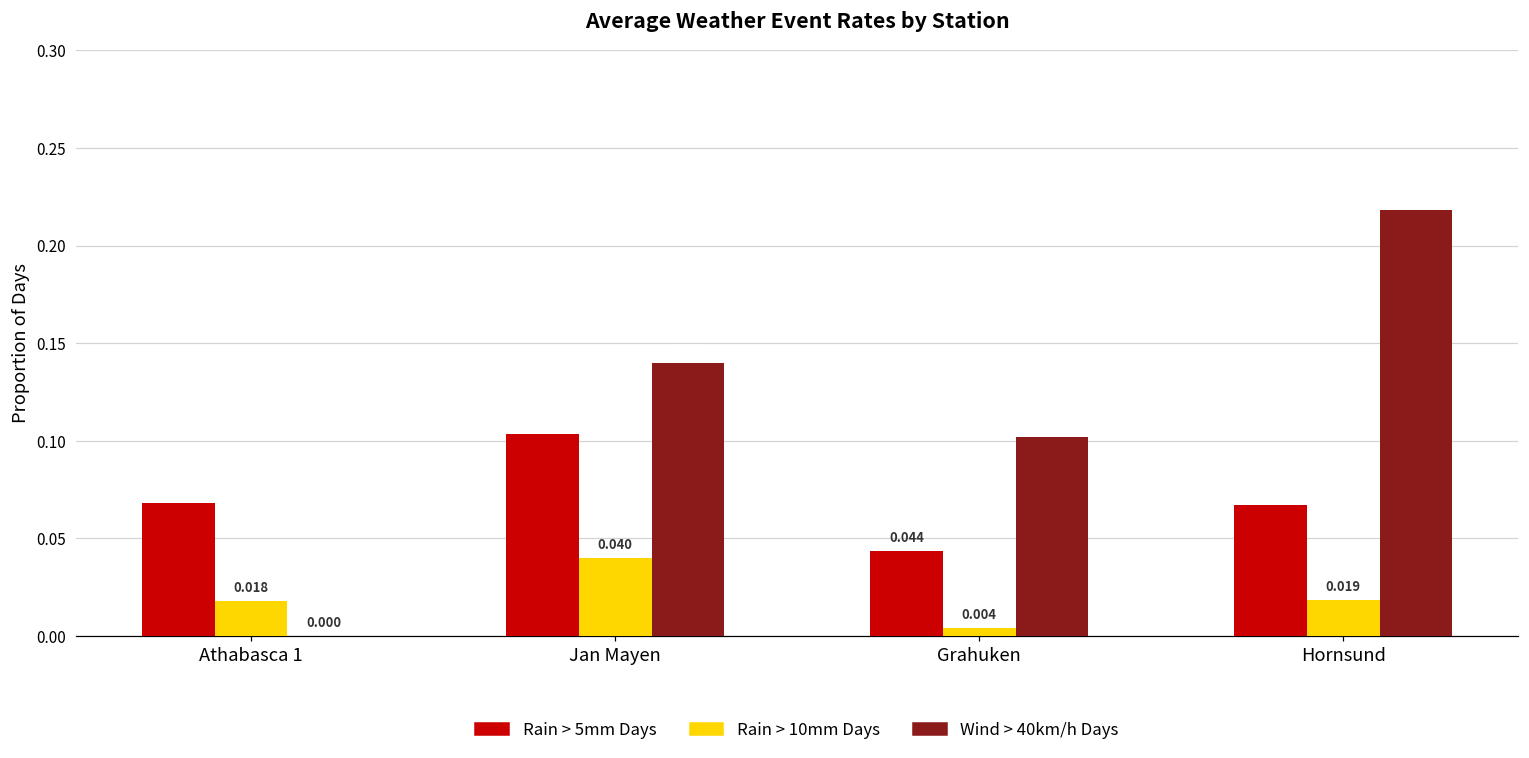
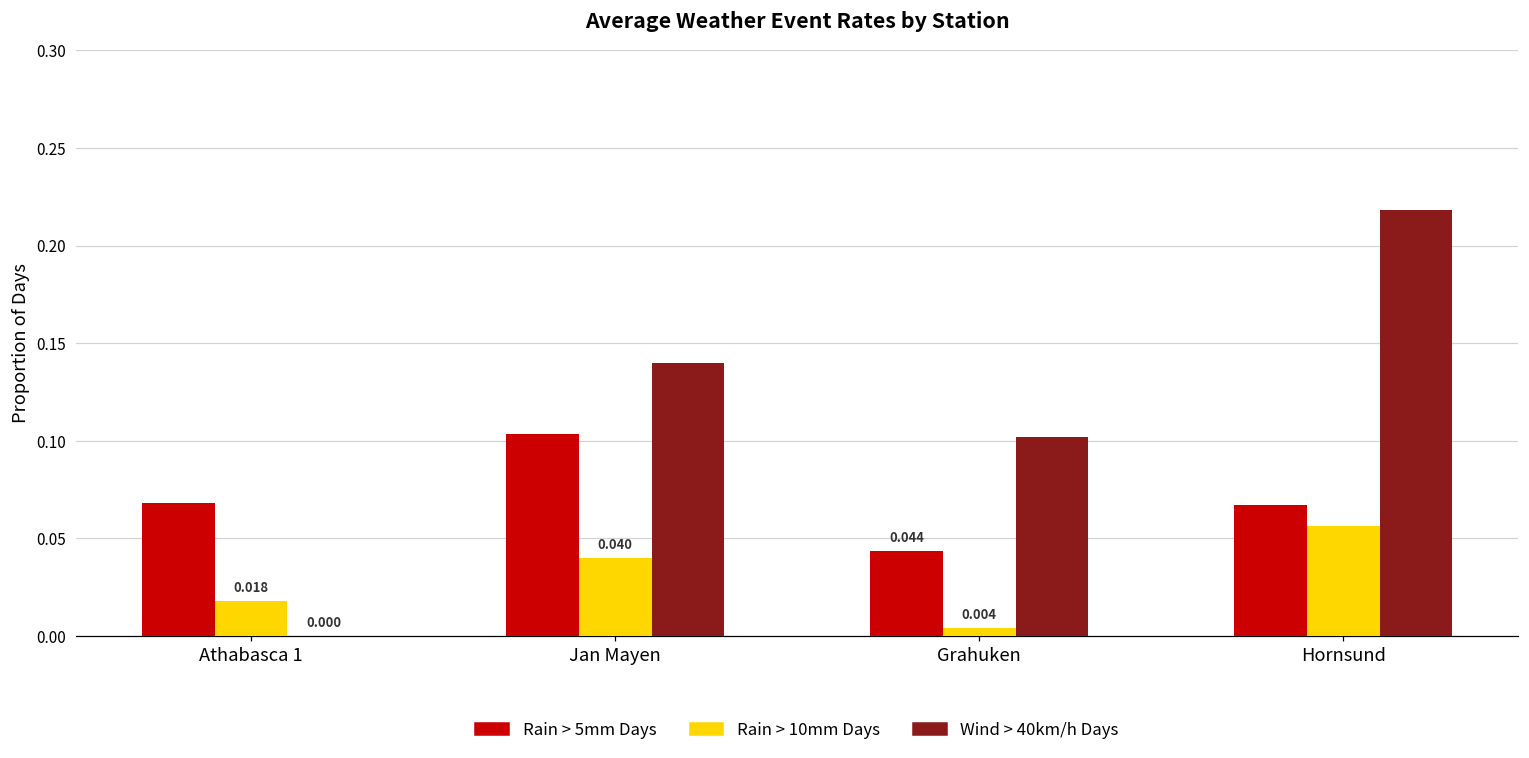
Rain > 10mm Days, Hornsund: 0.019 -> 0.056
